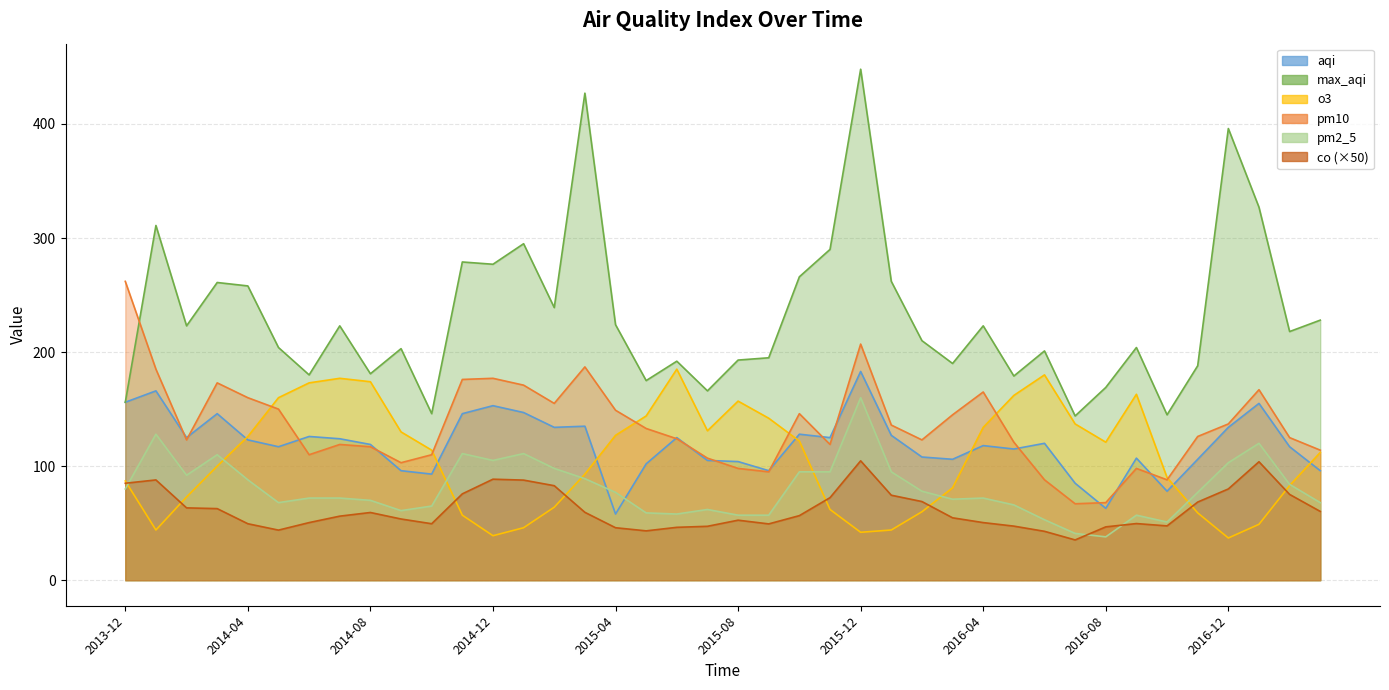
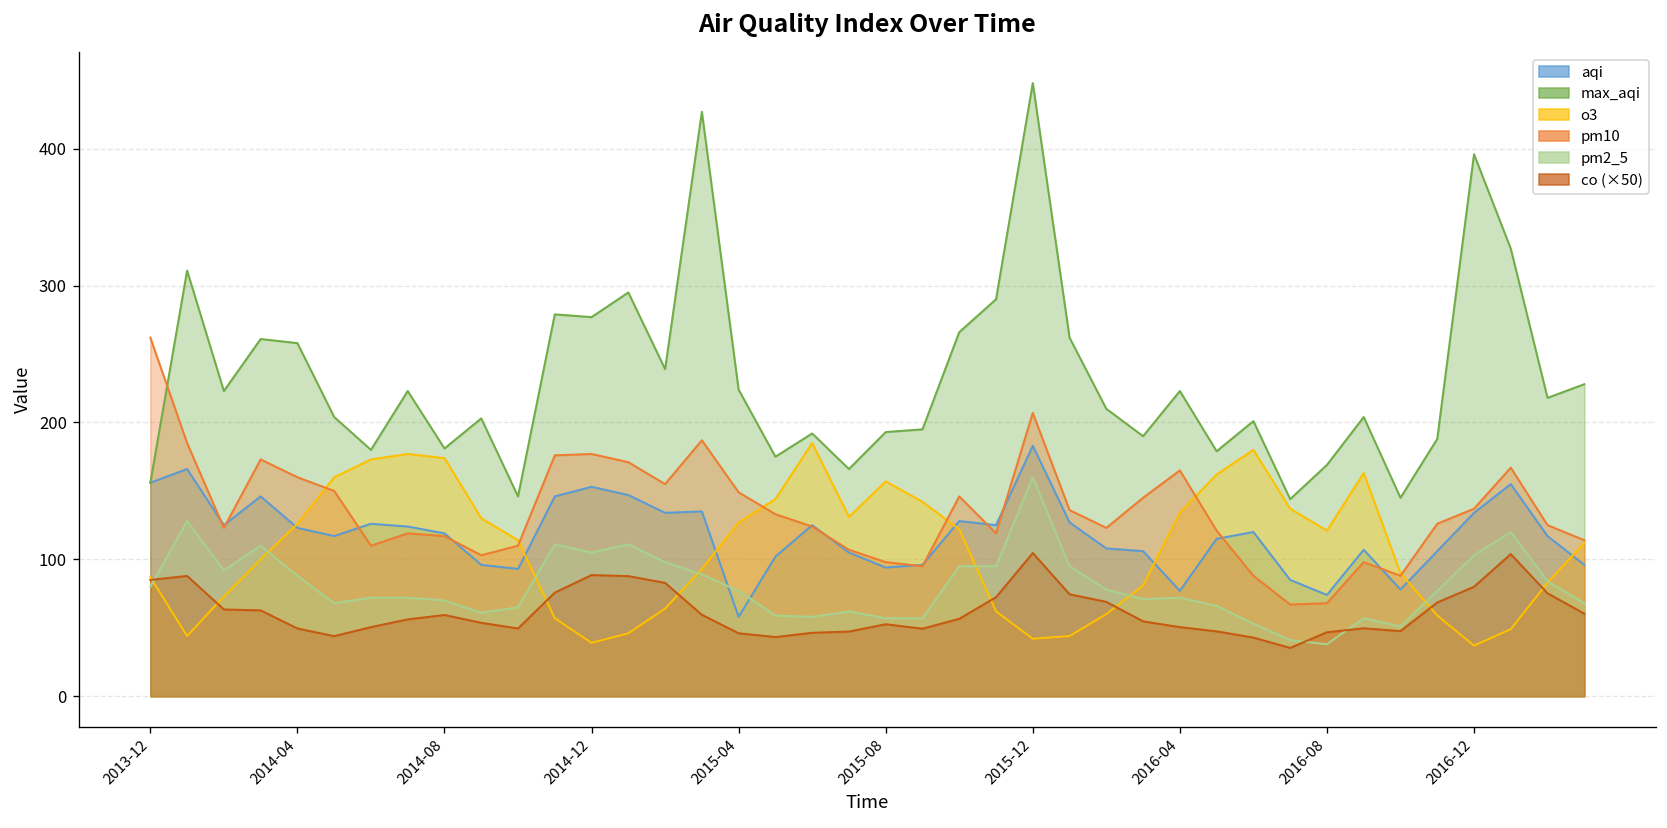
aqi, 2015-08: 104 -> 94
aqi, 2016-04: 118 -> 77
aqi, 2016-08: 63 -> 74
